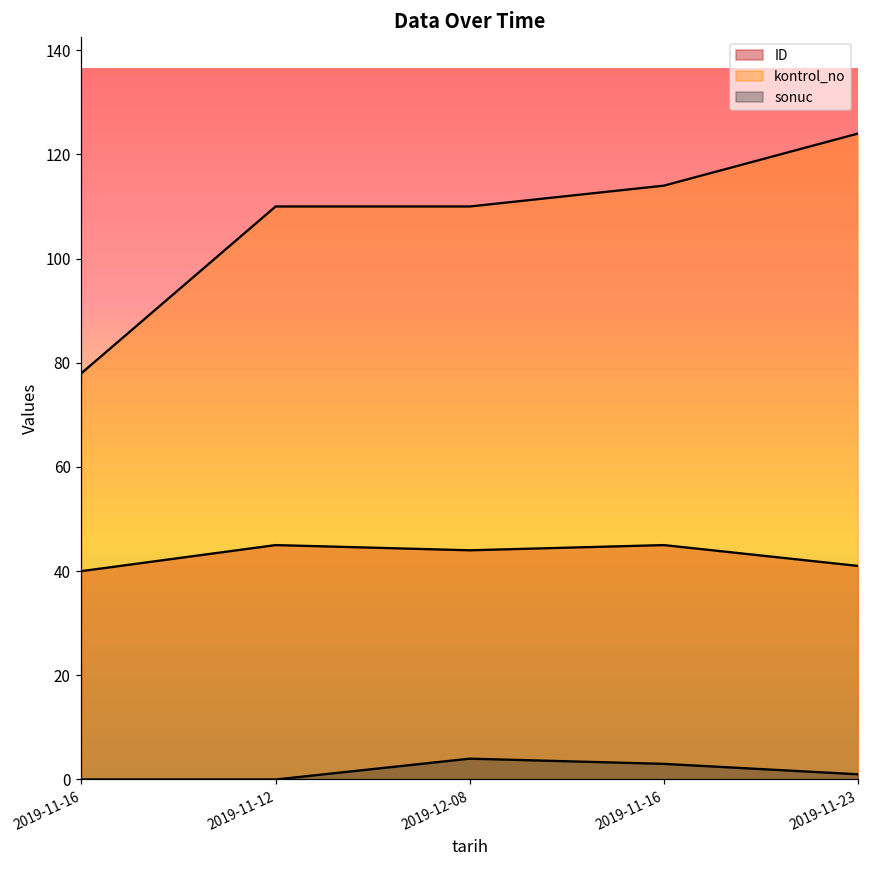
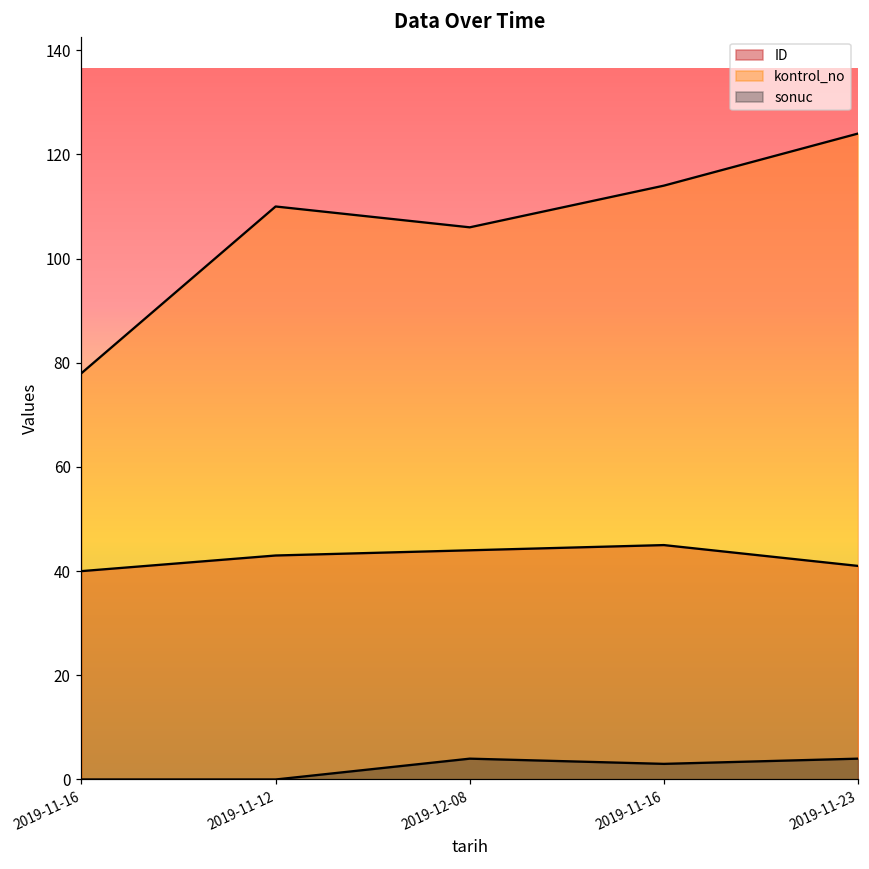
ID, 2019-11-12: 45 -> 43
kontrol_no, 2019-12-08: 110 -> 106
sonuc, 2019-11-23: 1 -> 4
